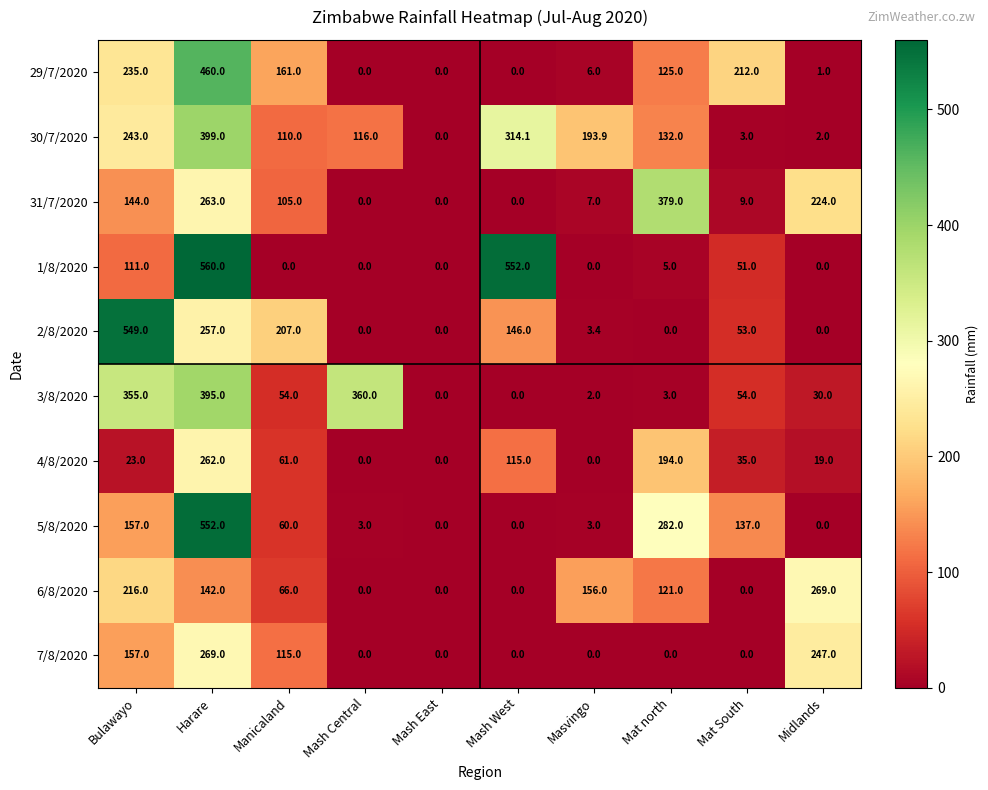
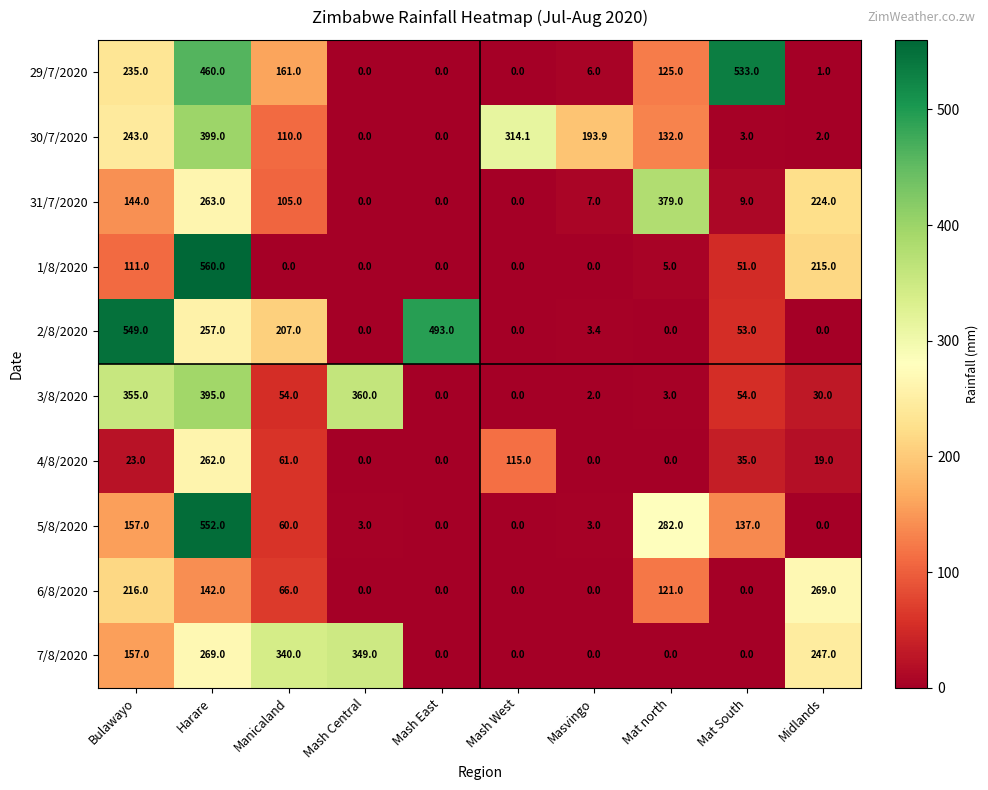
29/7/2020, Mat South: 212.0 -> 533.0
30/7/2020, Mash Central: 116.0 -> 0.0
1/8/2020, Mash West: 552.0 -> 0.0
1/8/2020, Midlands: 0.0 -> 215.0
2/8/2020, Mash East: 0.0 -> 493.0
2/8/2020, Mash West: 146.0 -> 0.0
4/8/2020, Mat north: 194.0 -> 0.0
6/8/2020, Masvingo: 156.0 -> 0.0
7/8/2020, Manicaland: 115.0 -> 340.0
7/8/2020, Mash Central: 0.0 -> 349.0
